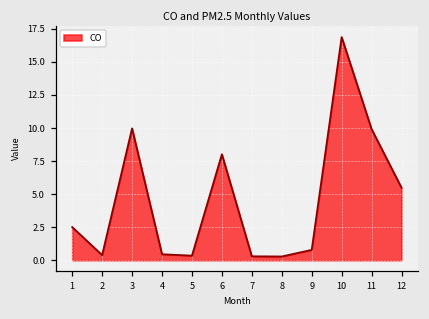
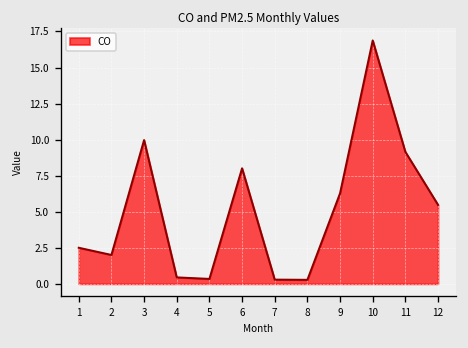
2: 0.4 -> 2.0
9: 0.8 -> 6.3
11: 9.9 -> 9.1
